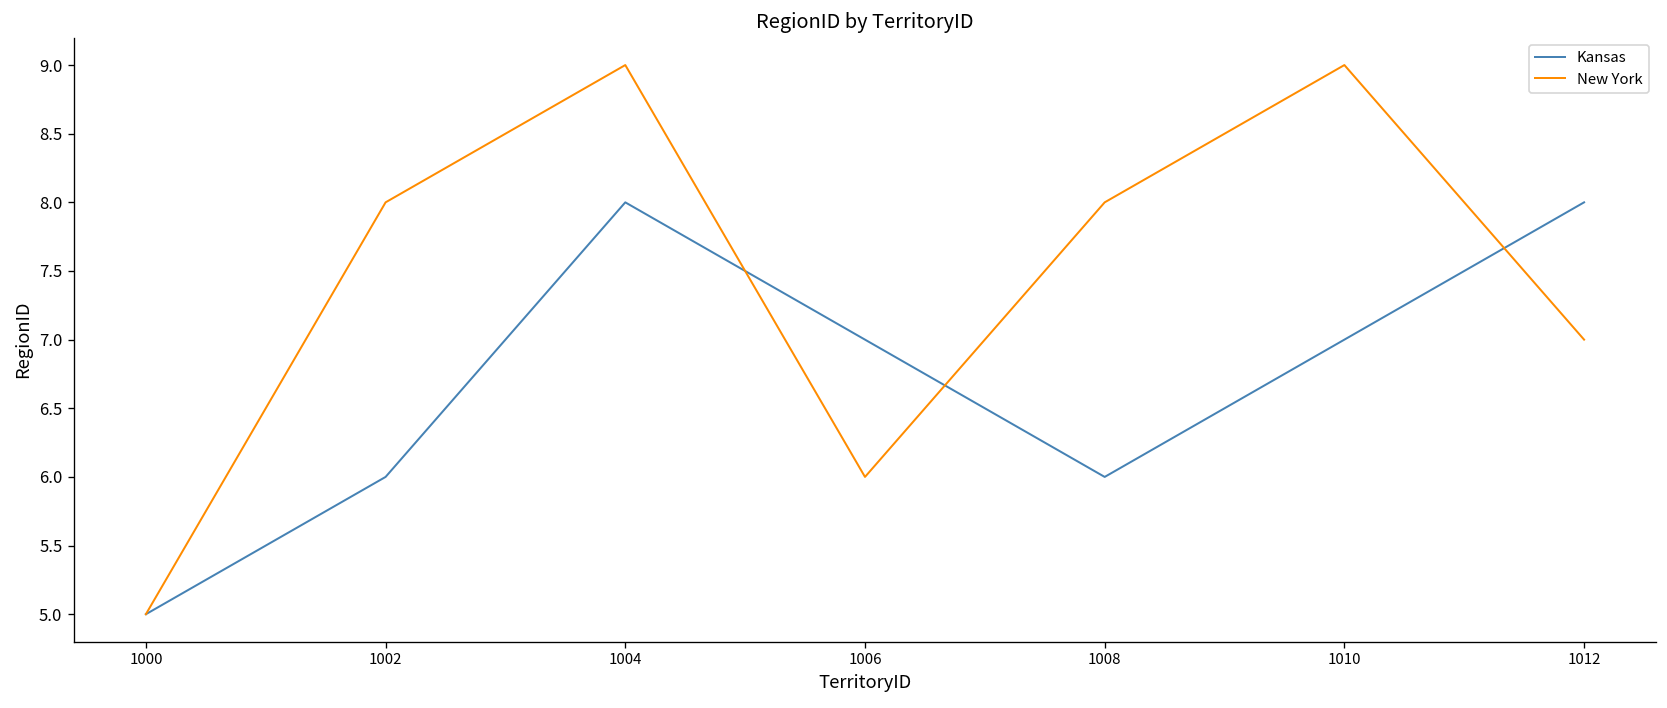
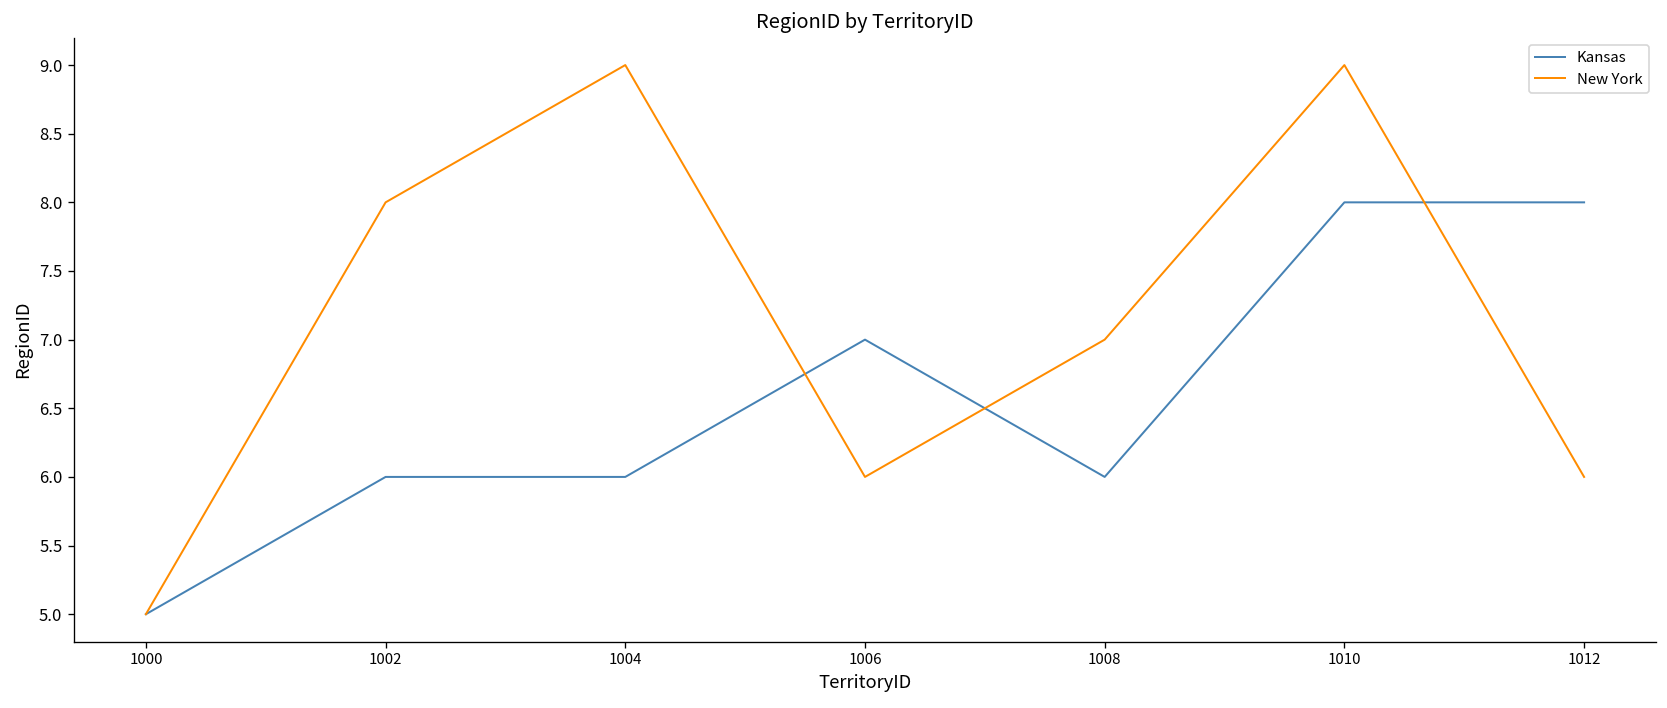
Kansas, 1004: 8 -> 6
New York, 1008: 8 -> 7
Kansas, 1010: 7 -> 8
New York, 1012: 7 -> 6
